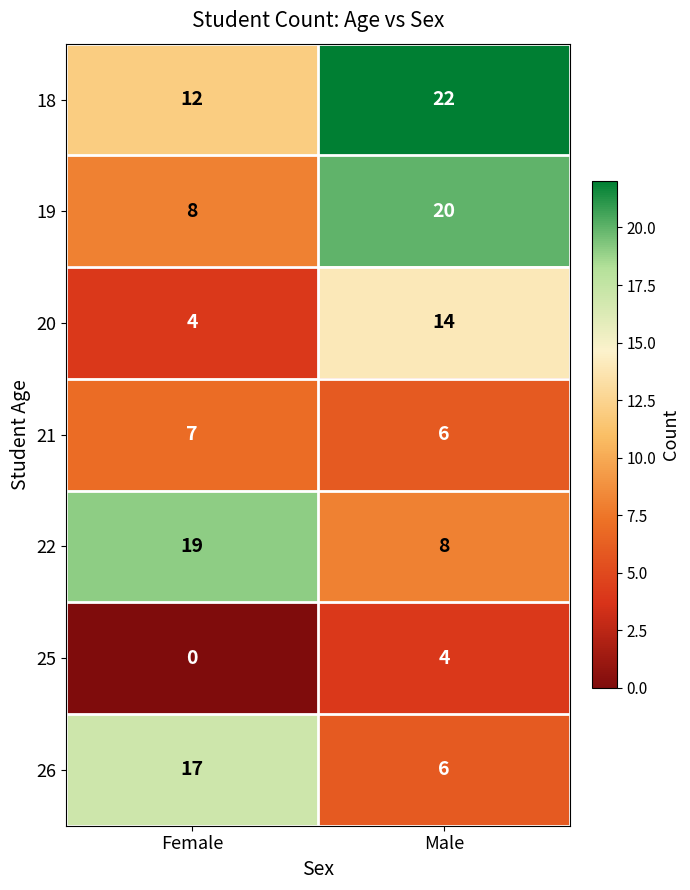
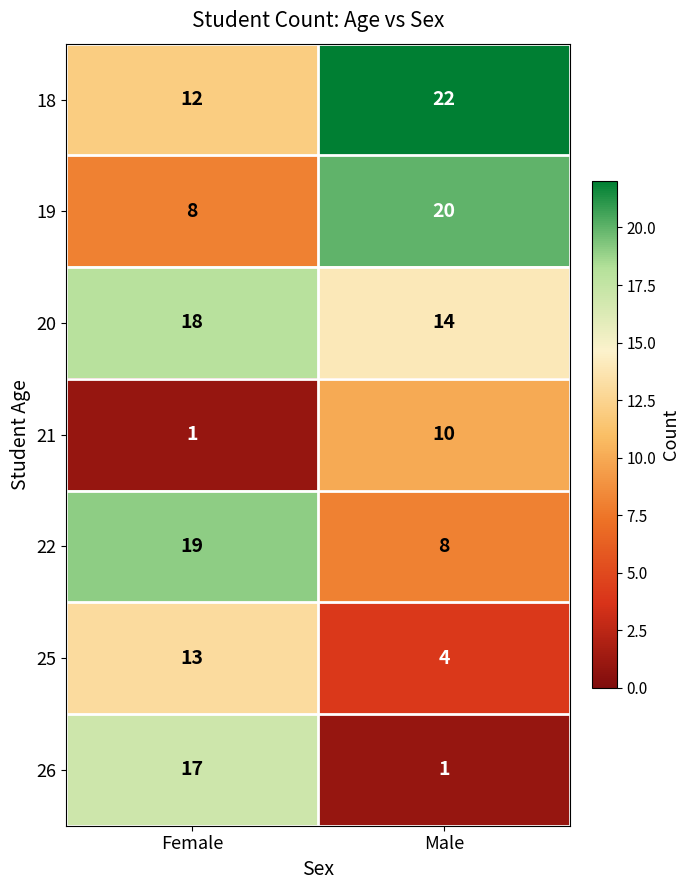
20, Female: 4 -> 18
21, Female: 7 -> 1
21, Male: 6 -> 10
25, Female: 0 -> 13
26, Male: 6 -> 1
